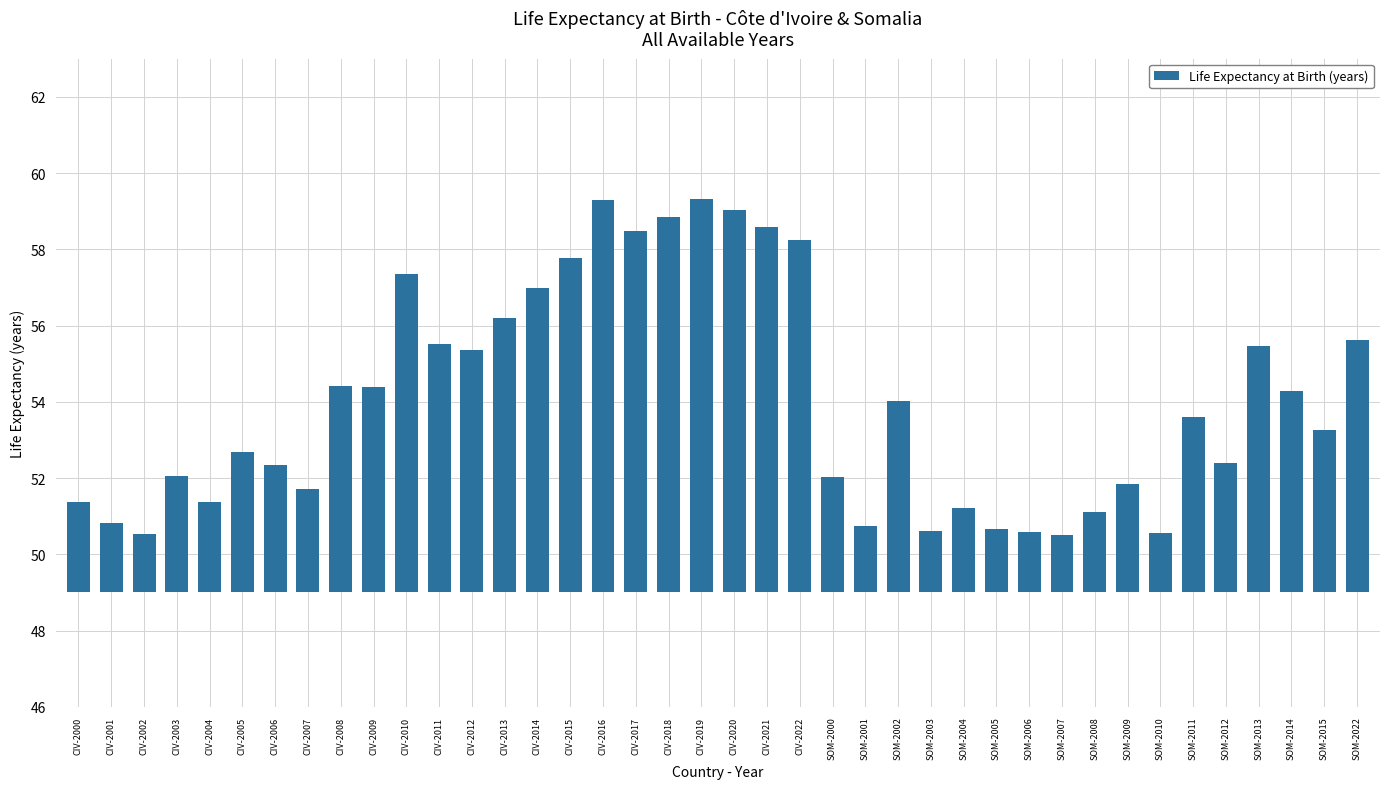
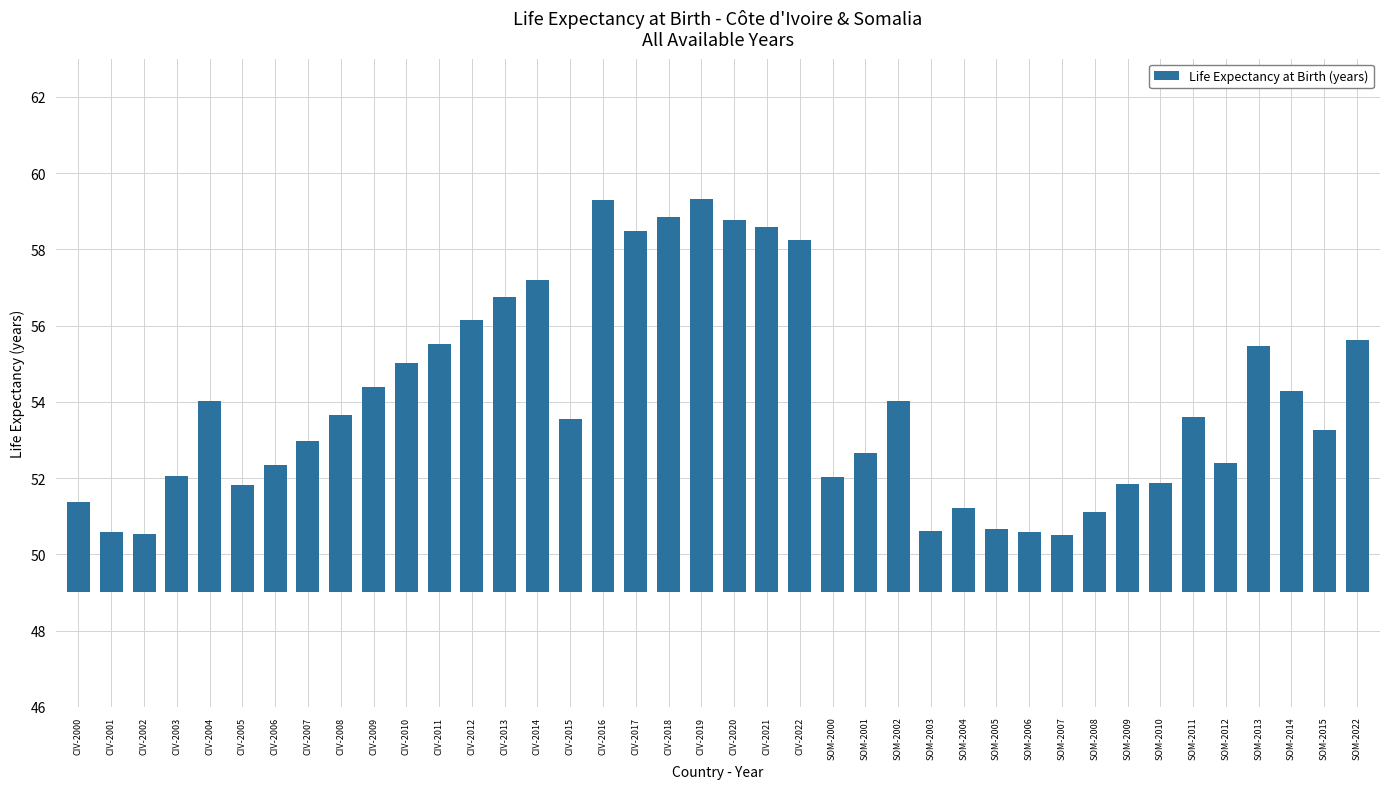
CIV-2001: 50.8 -> 50.6
CIV-2004: 51.4 -> 54.0
CIV-2005: 52.7 -> 51.8
CIV-2007: 51.7 -> 53.0
CIV-2008: 54.4 -> 53.7
CIV-2010: 57.3 -> 55.0
CIV-2012: 55.4 -> 56.2
CIV-2013: 56.2 -> 56.7
CIV-2014: 57.0 -> 57.2
CIV-2015: 57.8 -> 53.6
CIV-2020: 59.0 -> 58.8
SOM-2001: 50.7 -> 52.7
SOM-2010: 50.6 -> 51.9
